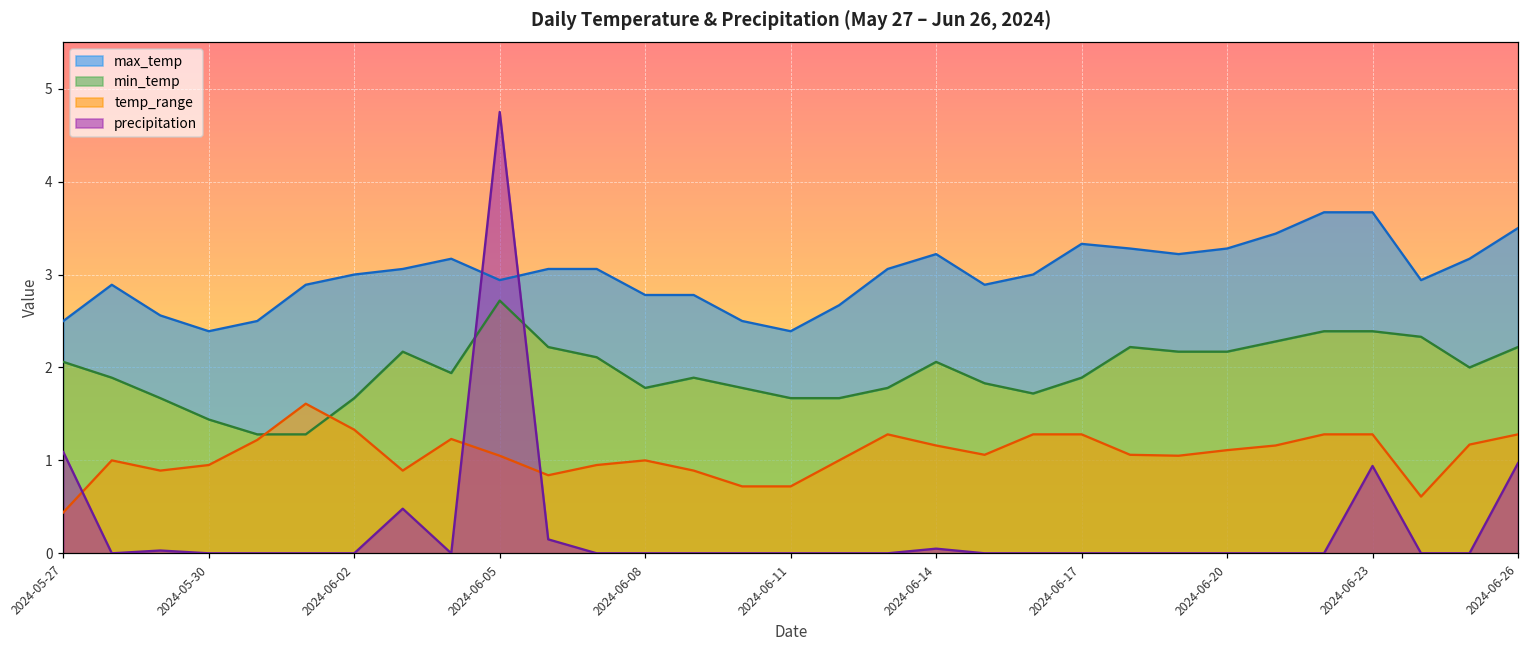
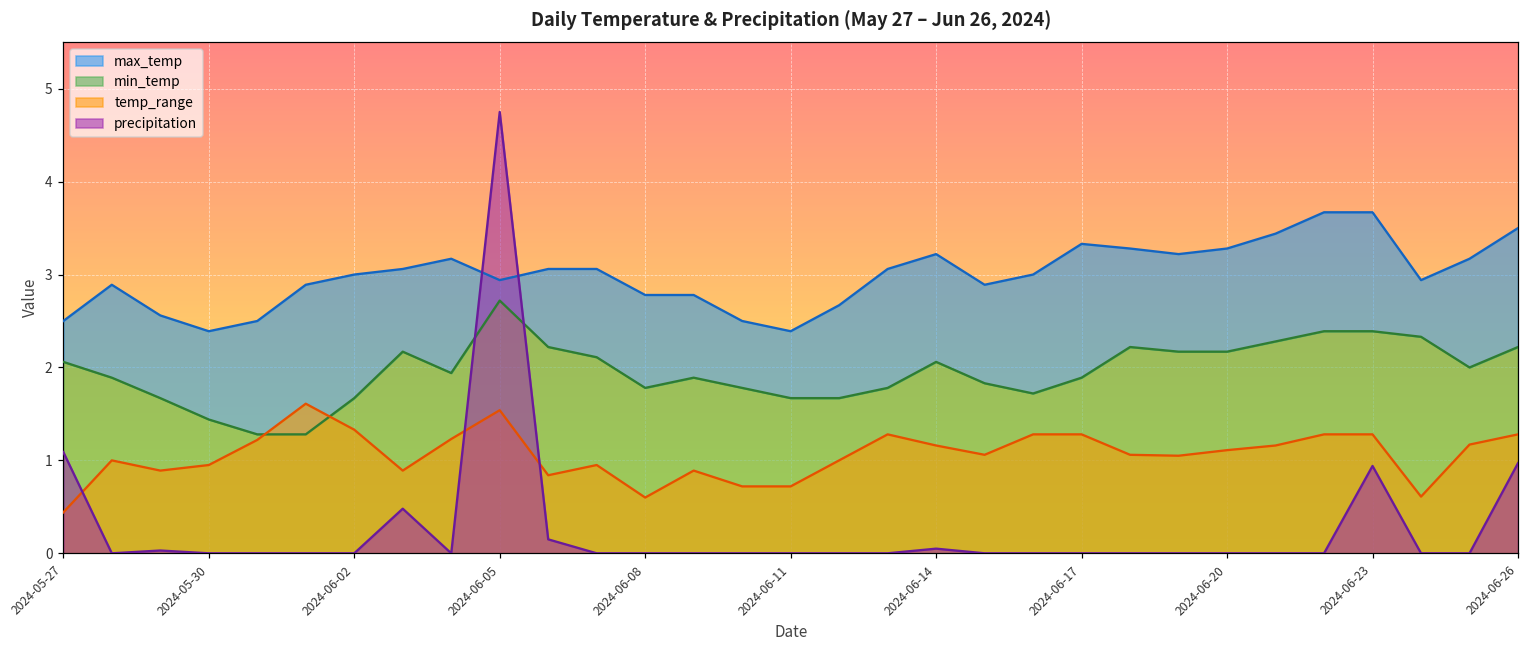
temp_range, 2024-06-05: 1.1 -> 1.5
temp_range, 2024-06-08: 1.0 -> 0.6
